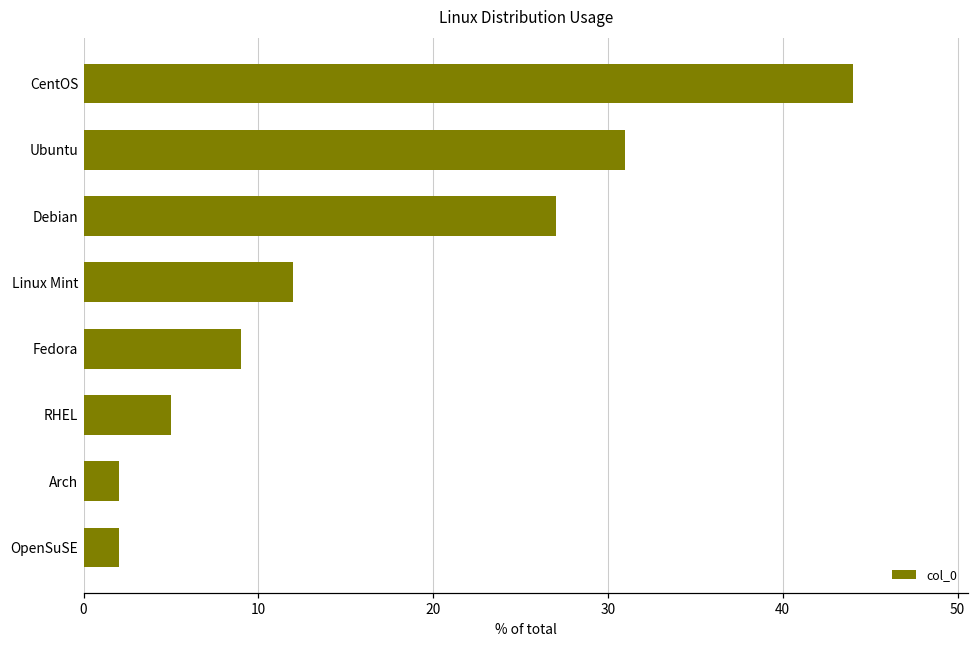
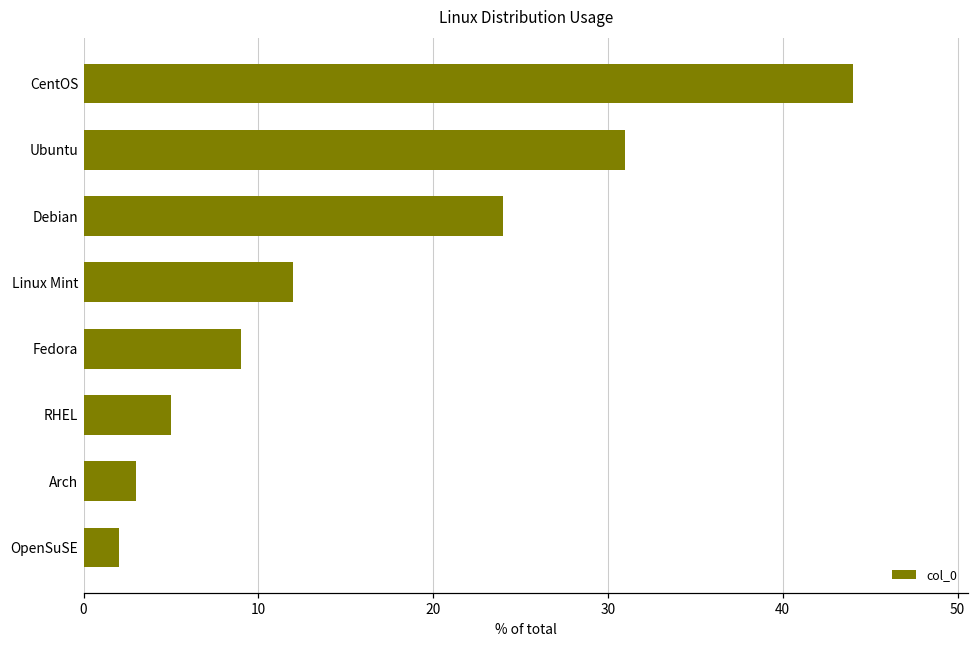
Debian: 27 -> 24
Arch: 2 -> 3
